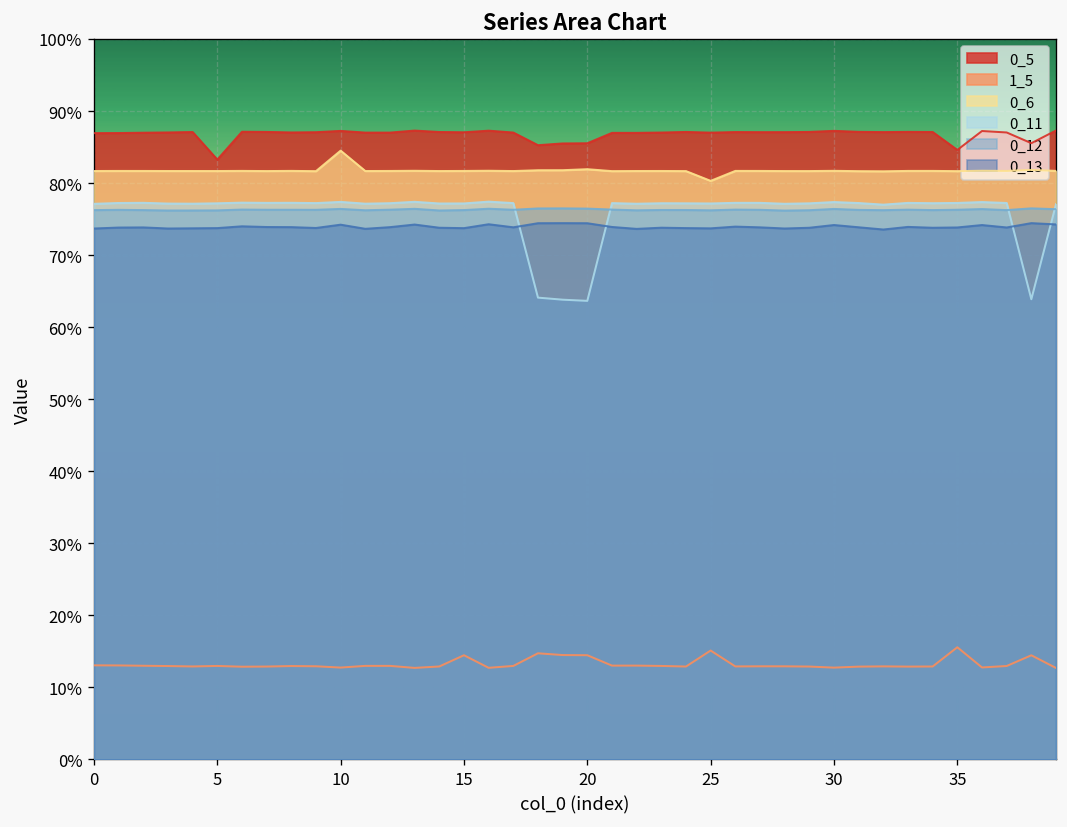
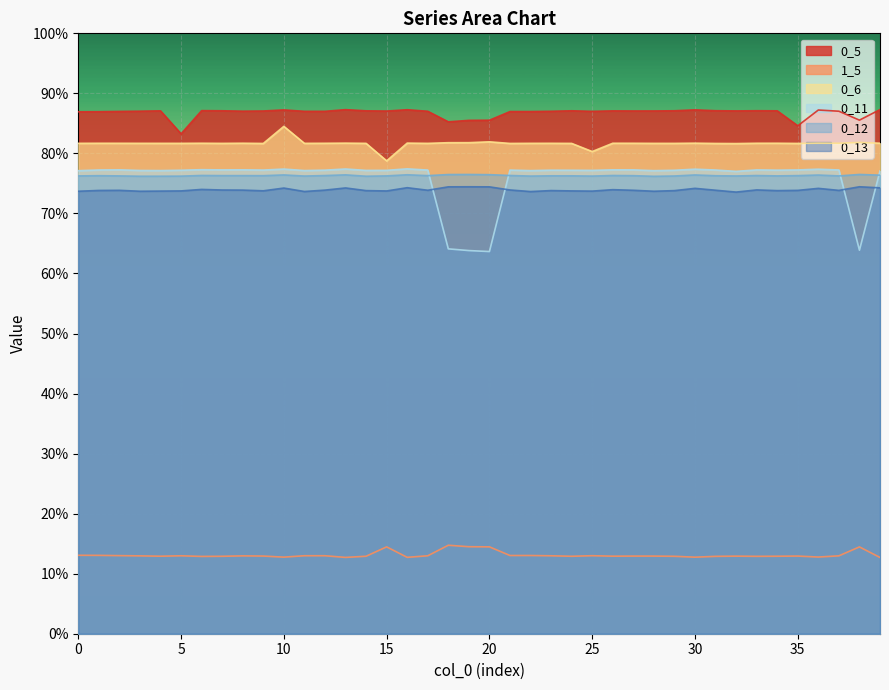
0_6, 15: 82% -> 79%
1_5, 25: 15% -> 13%
1_5, 35: 16% -> 13%
